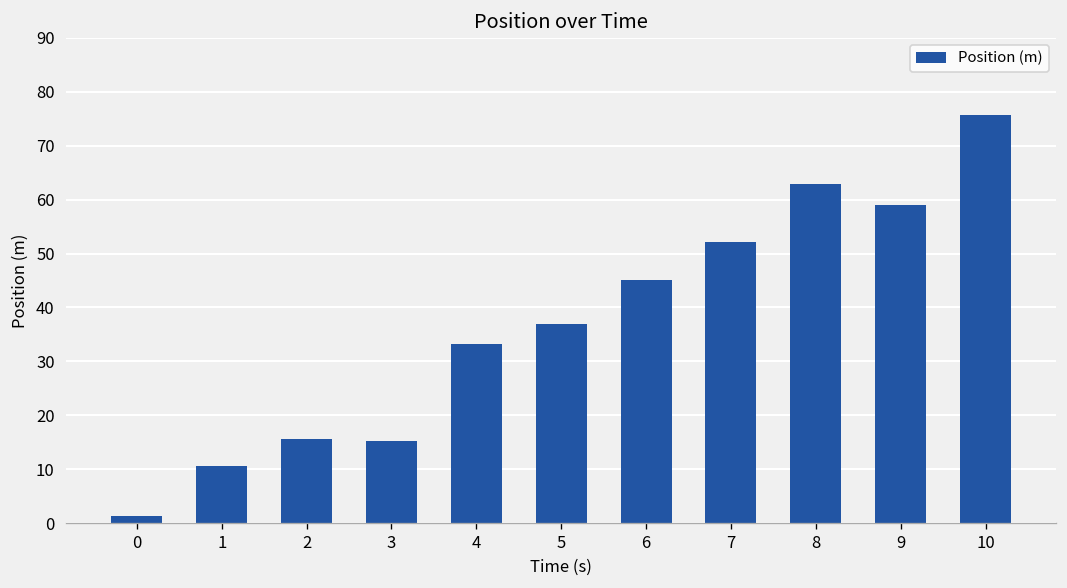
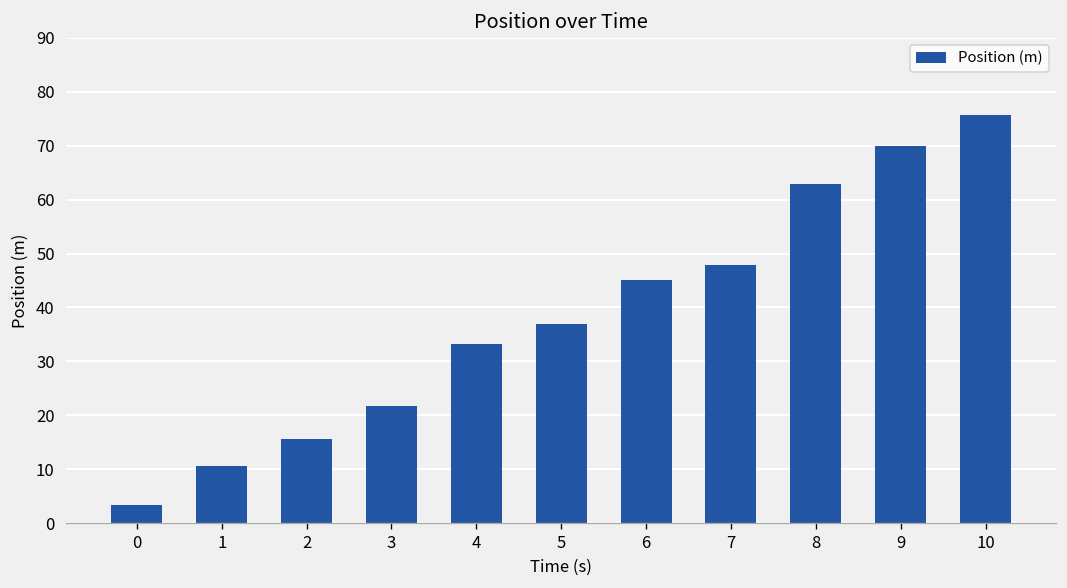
0: 1 -> 3
3: 15 -> 22
7: 52 -> 48
9: 59 -> 70
